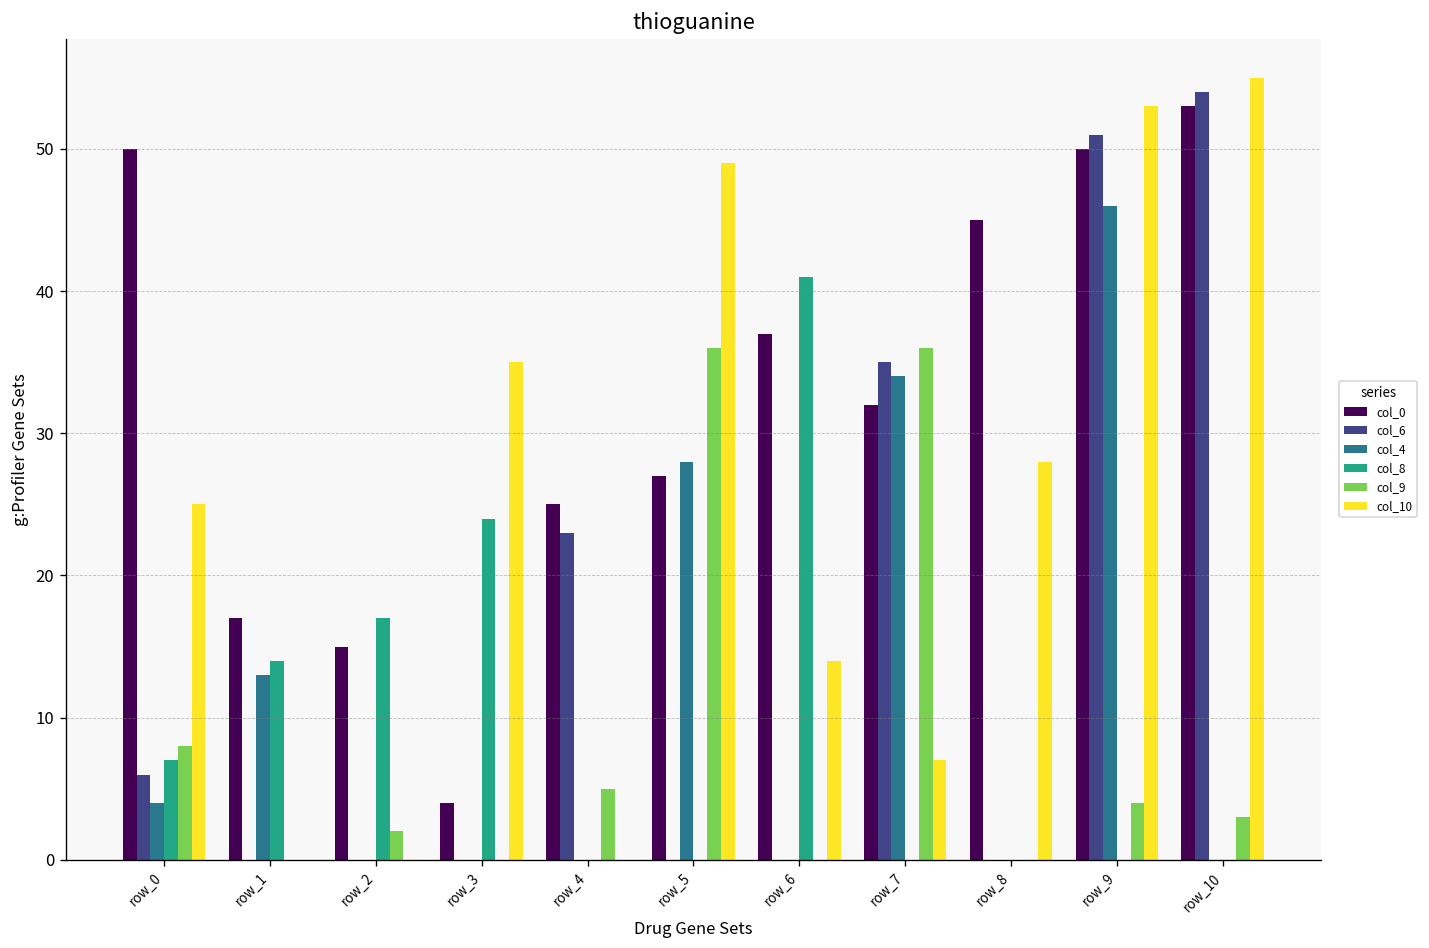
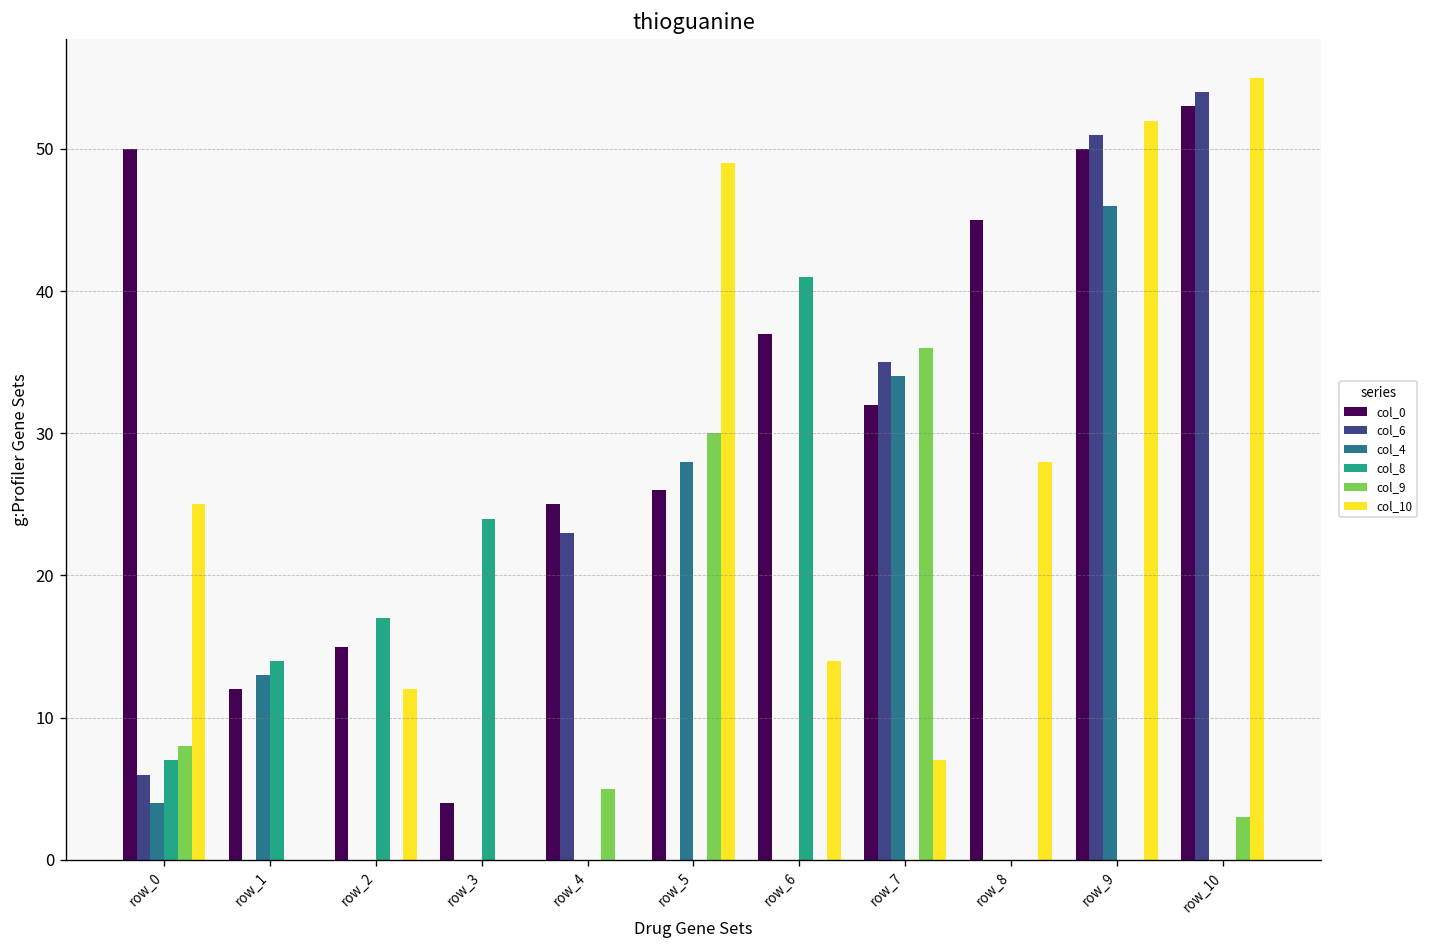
col_0, row_1: 17 -> 12
col_9, row_2: 2 -> 0
col_10, row_2: 0 -> 12
col_10, row_3: 35 -> 0
col_0, row_5: 27 -> 26
col_9, row_5: 36 -> 30
col_9, row_9: 4 -> 0
col_10, row_9: 53 -> 52
